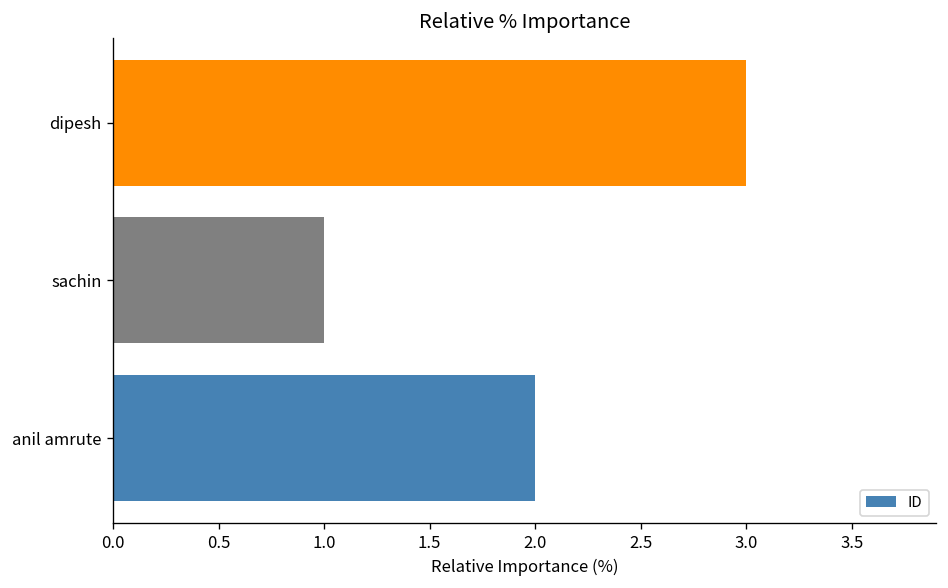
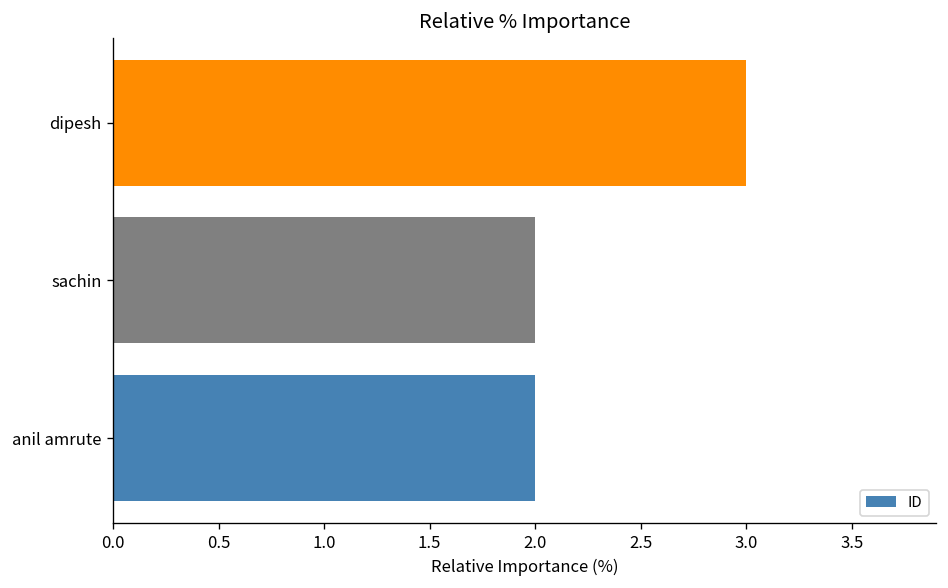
sachin: 1 -> 2
